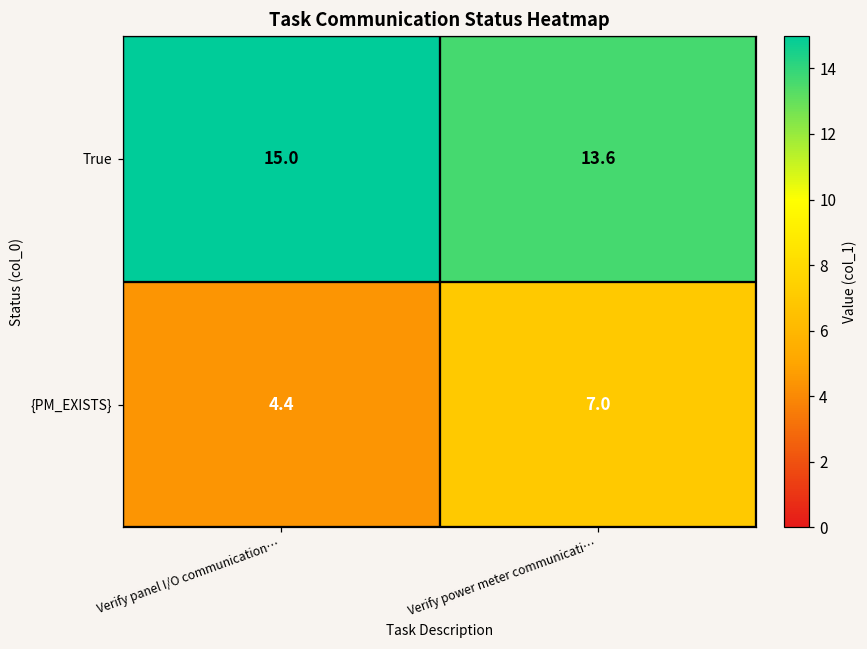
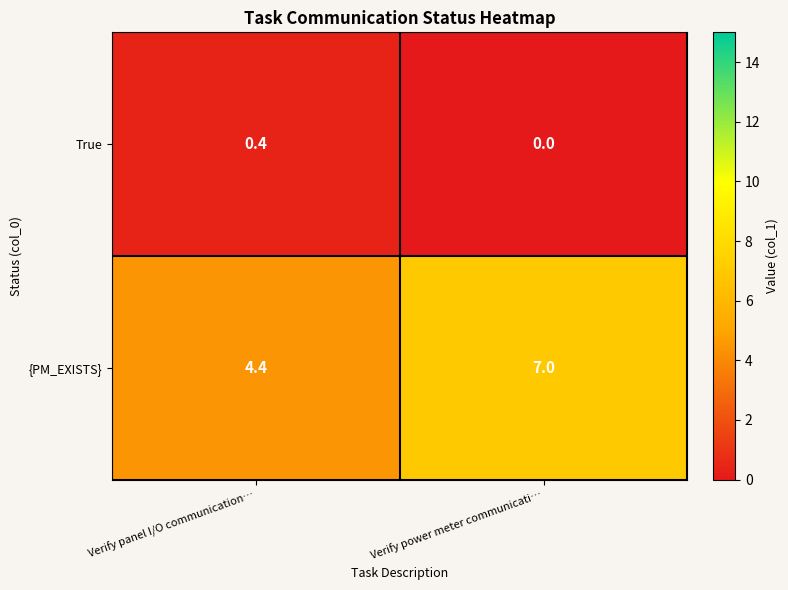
True, Verify panel I/O communication…: 15.0 -> 0.4
True, Verify power meter communicati…: 13.6 -> 0.0
